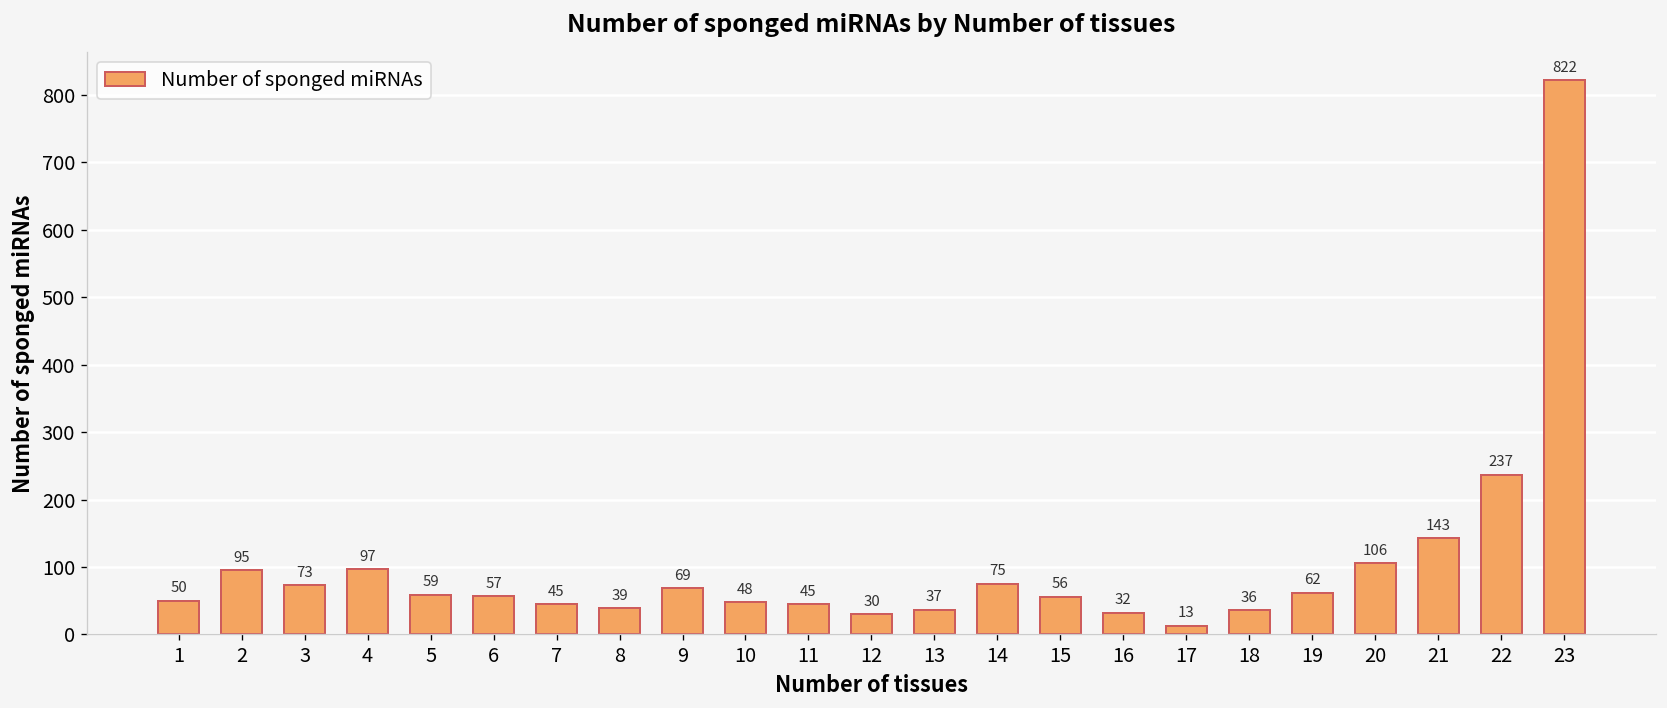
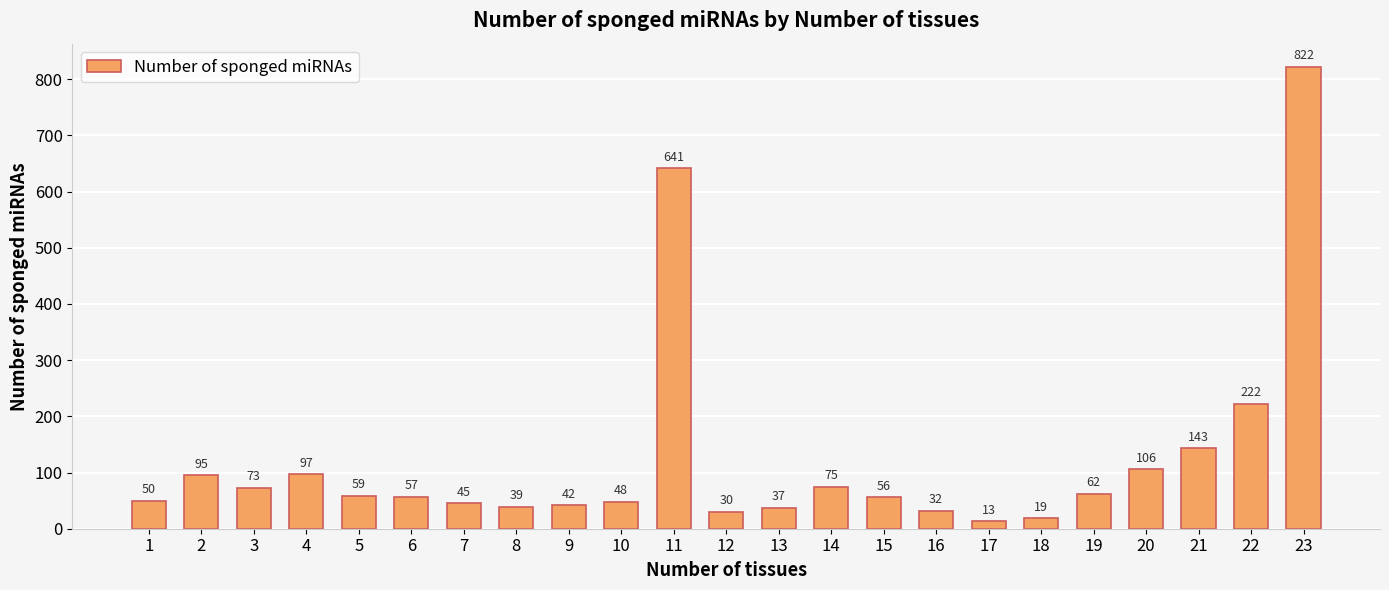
9: 69 -> 42
11: 45 -> 641
18: 36 -> 19
22: 237 -> 222
